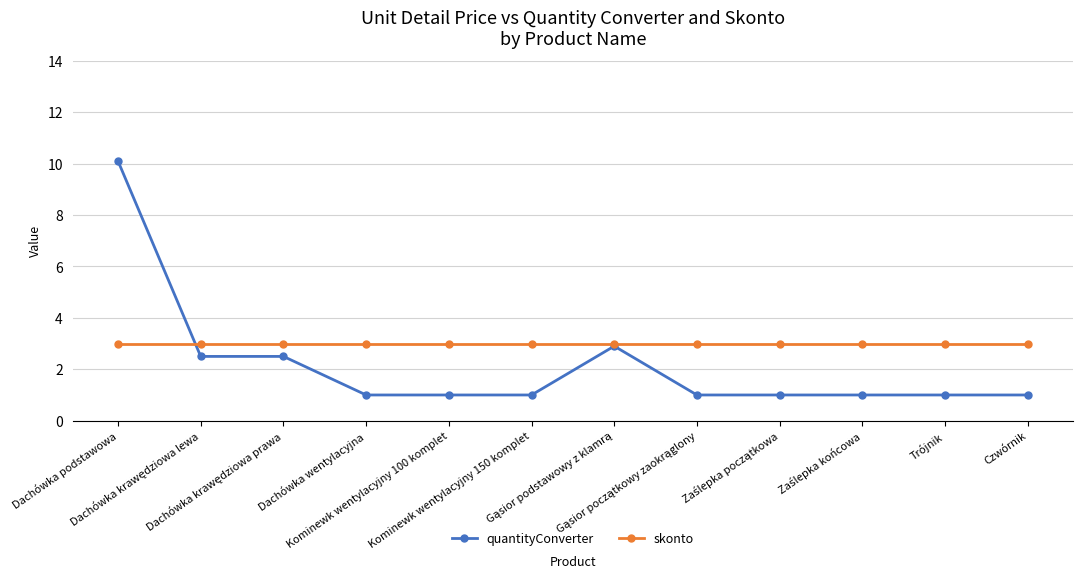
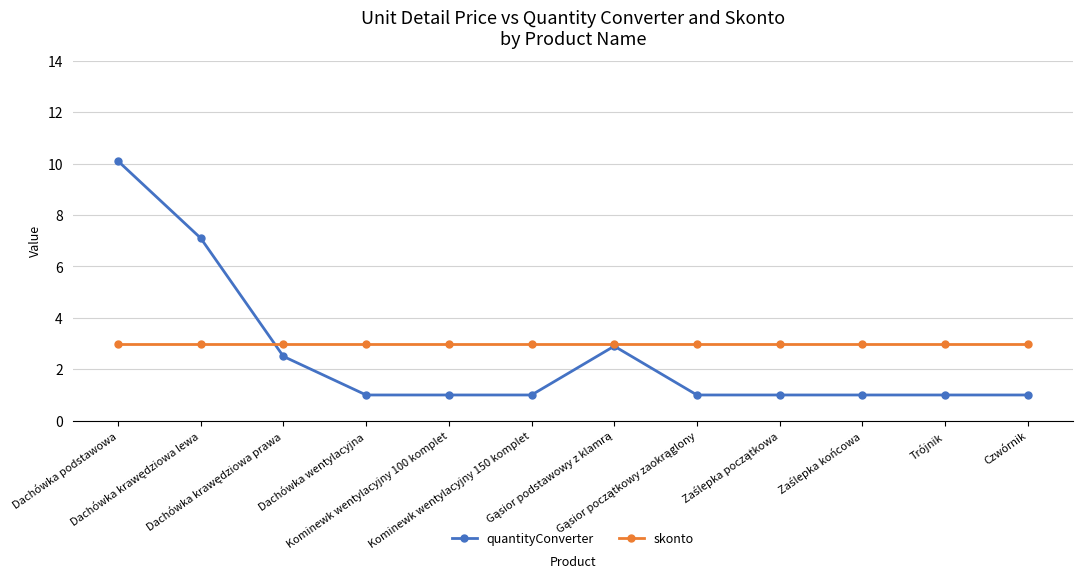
quantityConverter, Dachówka krawędziowa lewa: 2.5 -> 7.1
